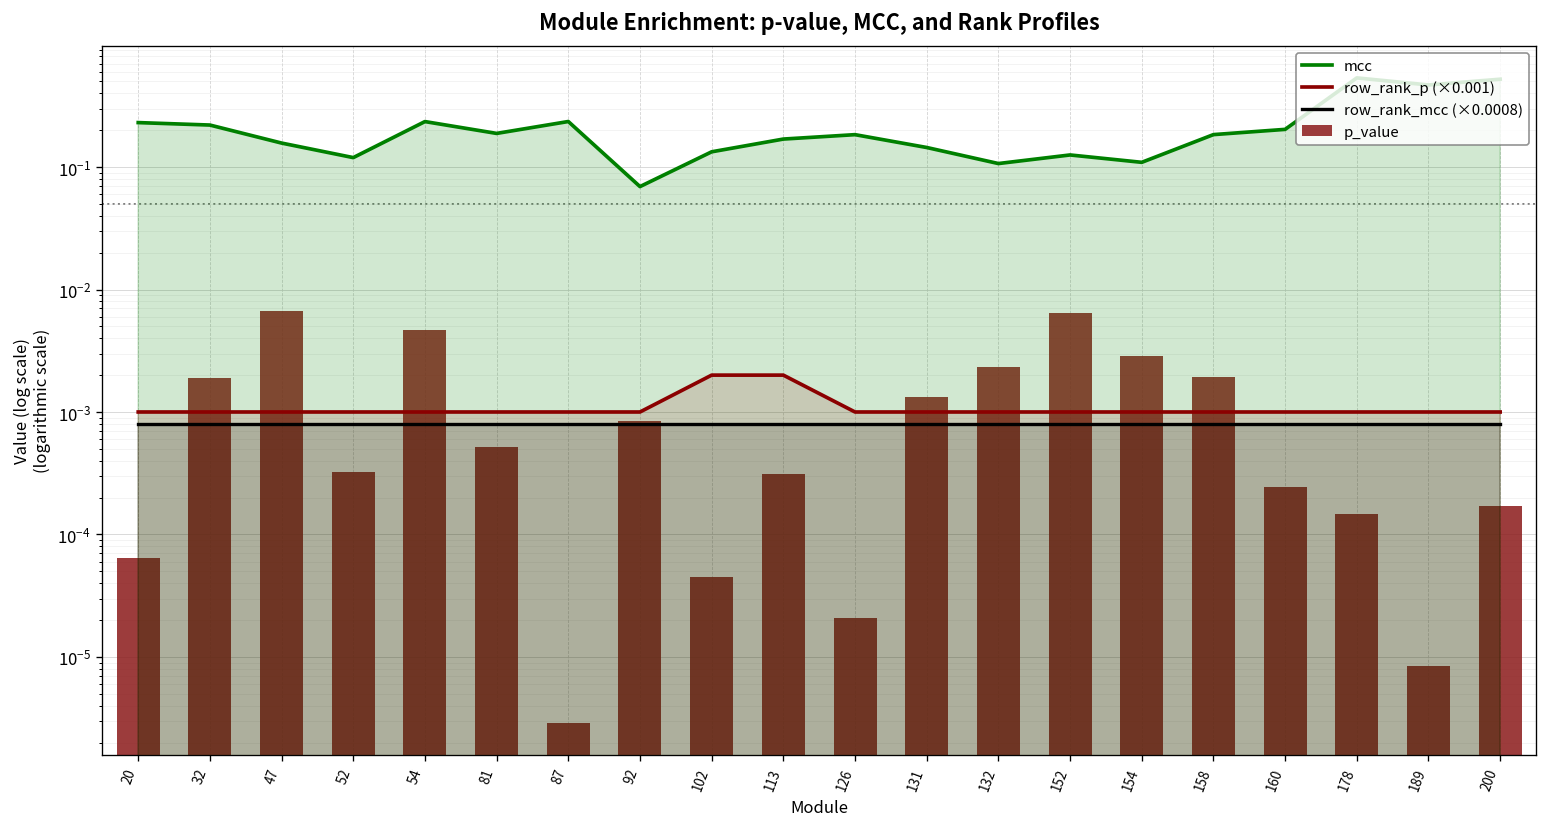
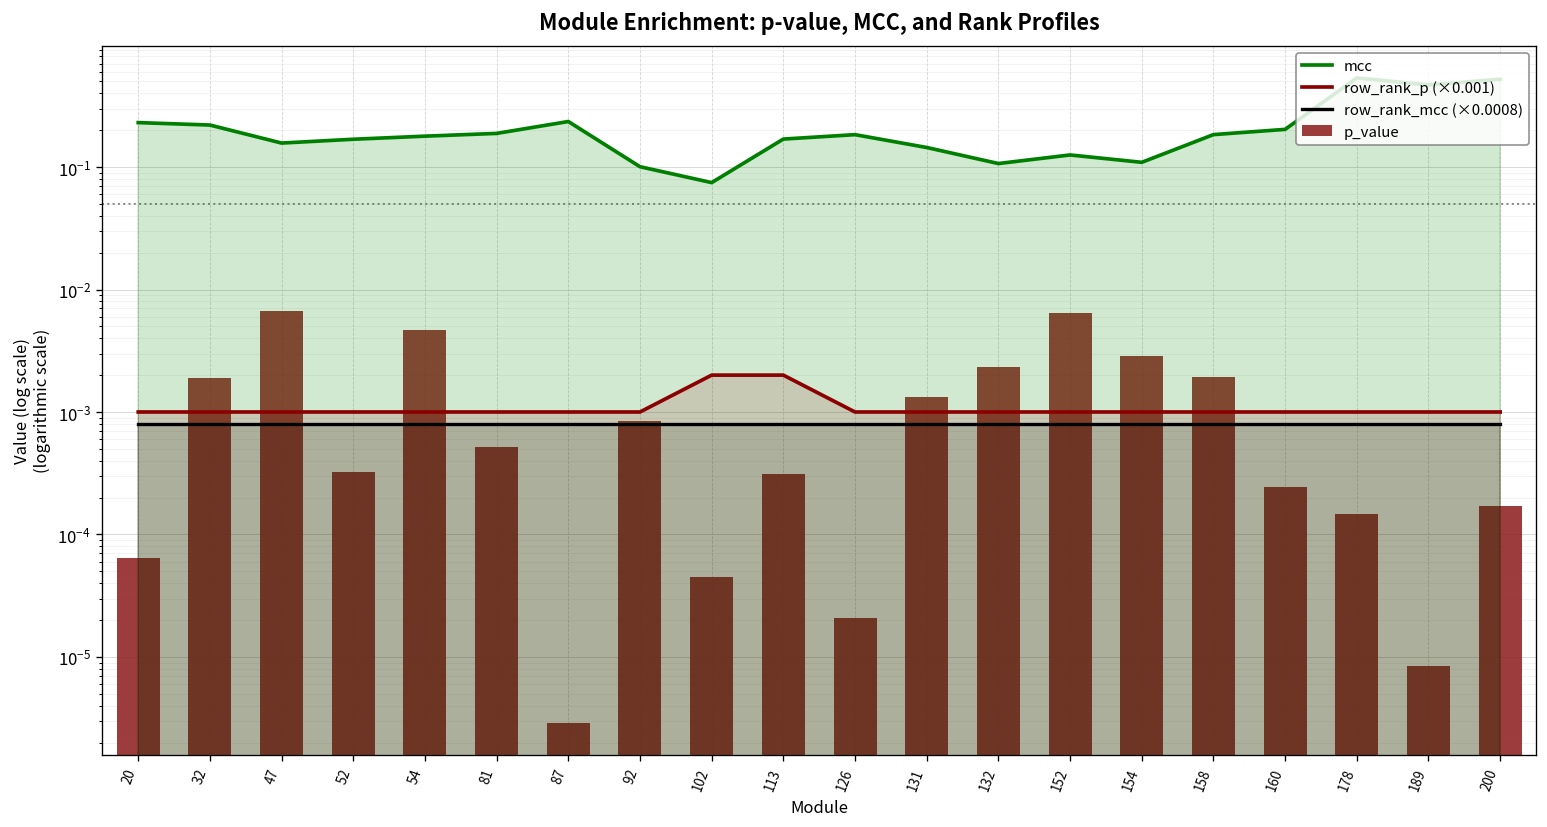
mcc, 52: 0.12 -> 0.17
mcc, 54: 0.24 -> 0.18
mcc, 92: 0.07 -> 0.10
mcc, 102: 0.13 -> 0.07
